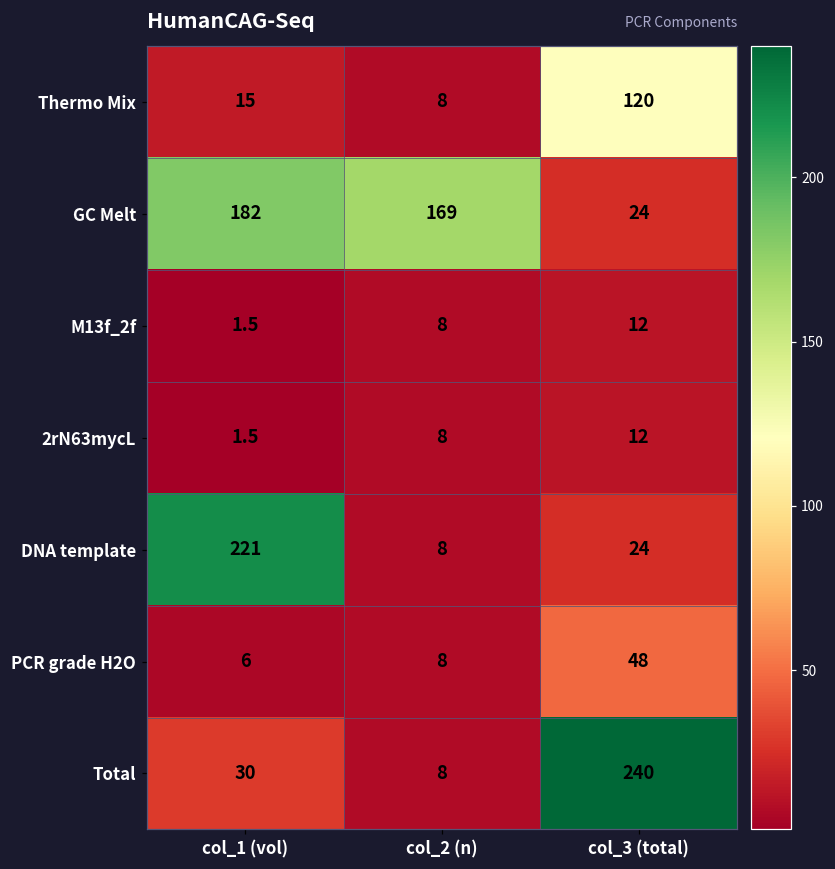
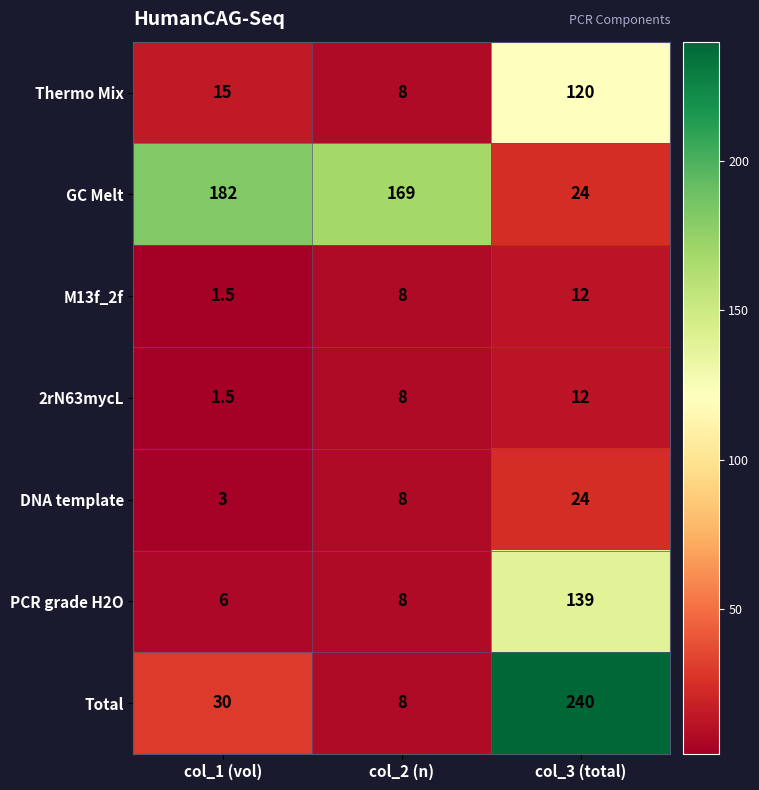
DNA template, col_1 (vol): 221 -> 3
PCR grade H2O, col_3 (total): 48 -> 139
